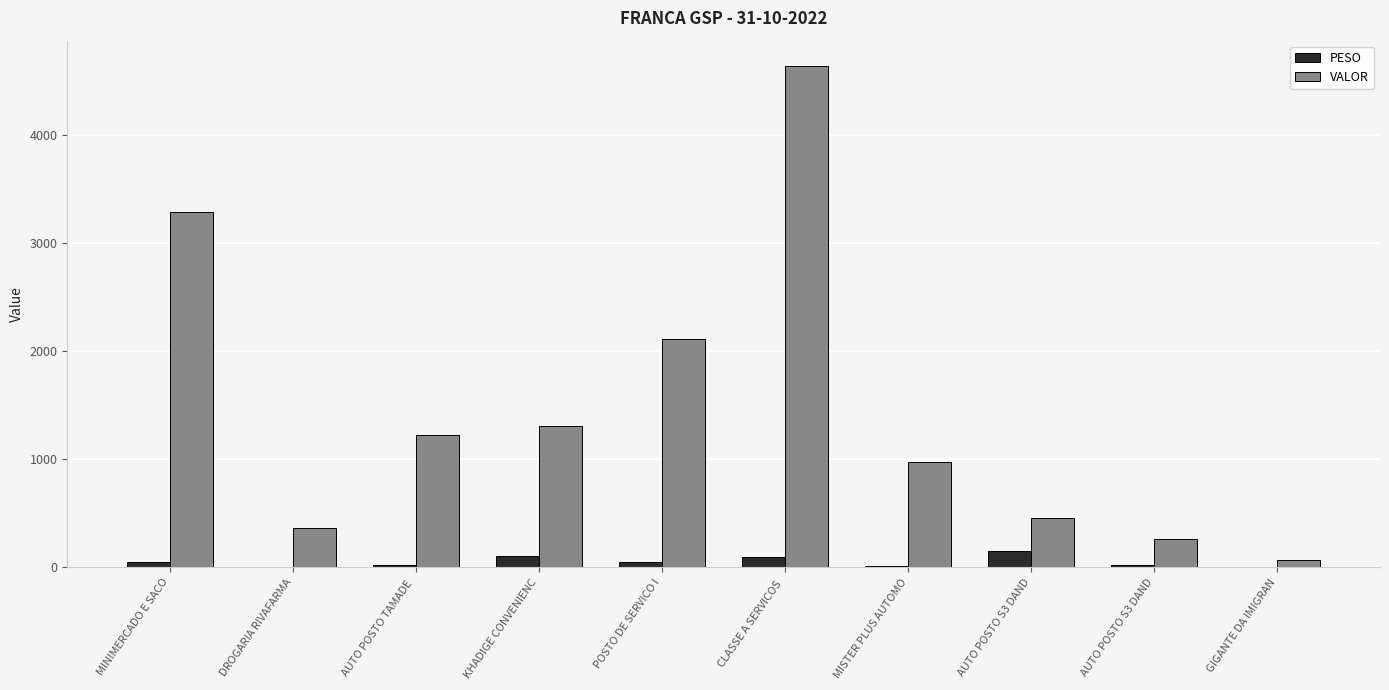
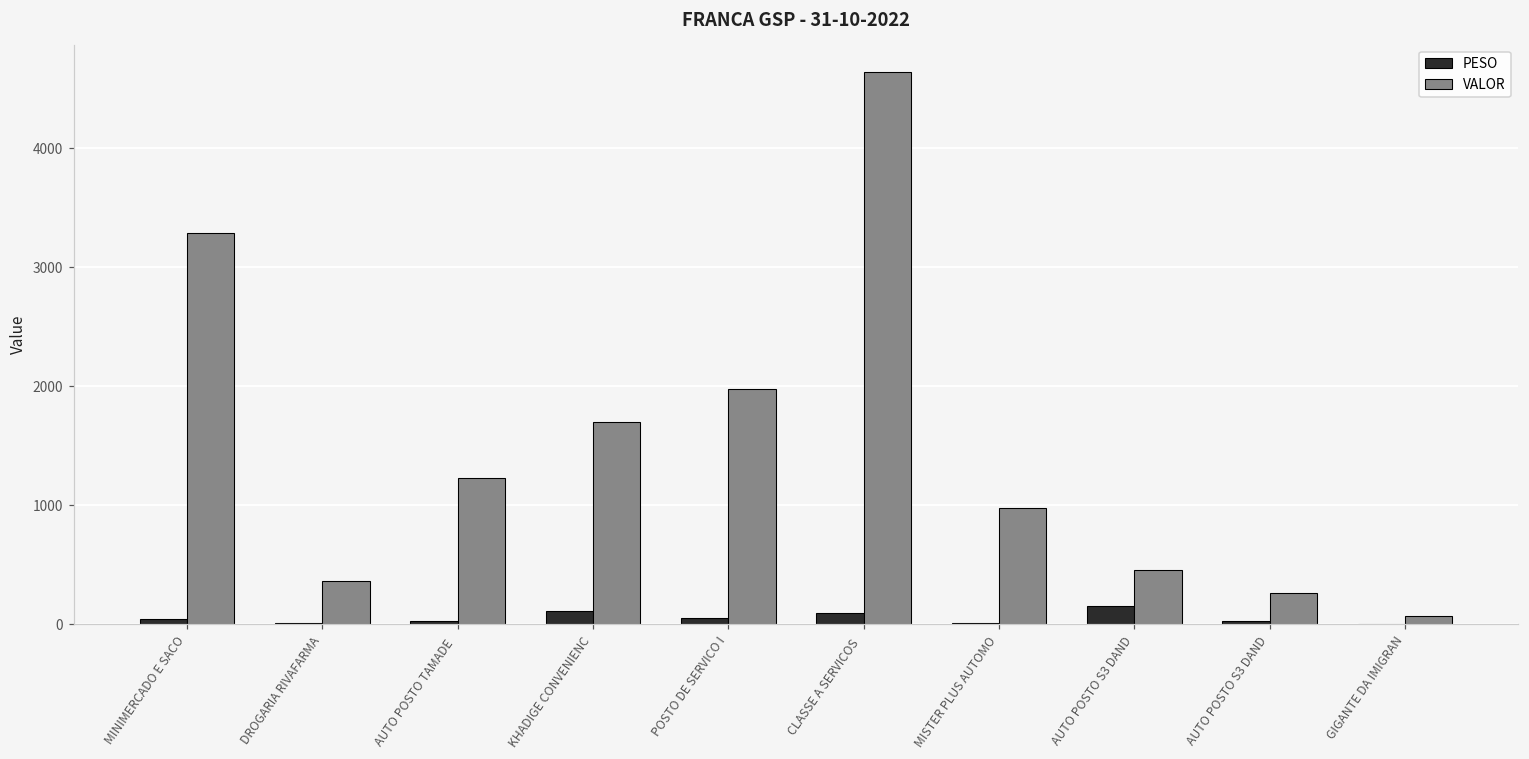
VALOR, KHADIGE CONVENIENC: 1310 -> 1700
VALOR, POSTO DE SERVICO I: 2110 -> 1970
